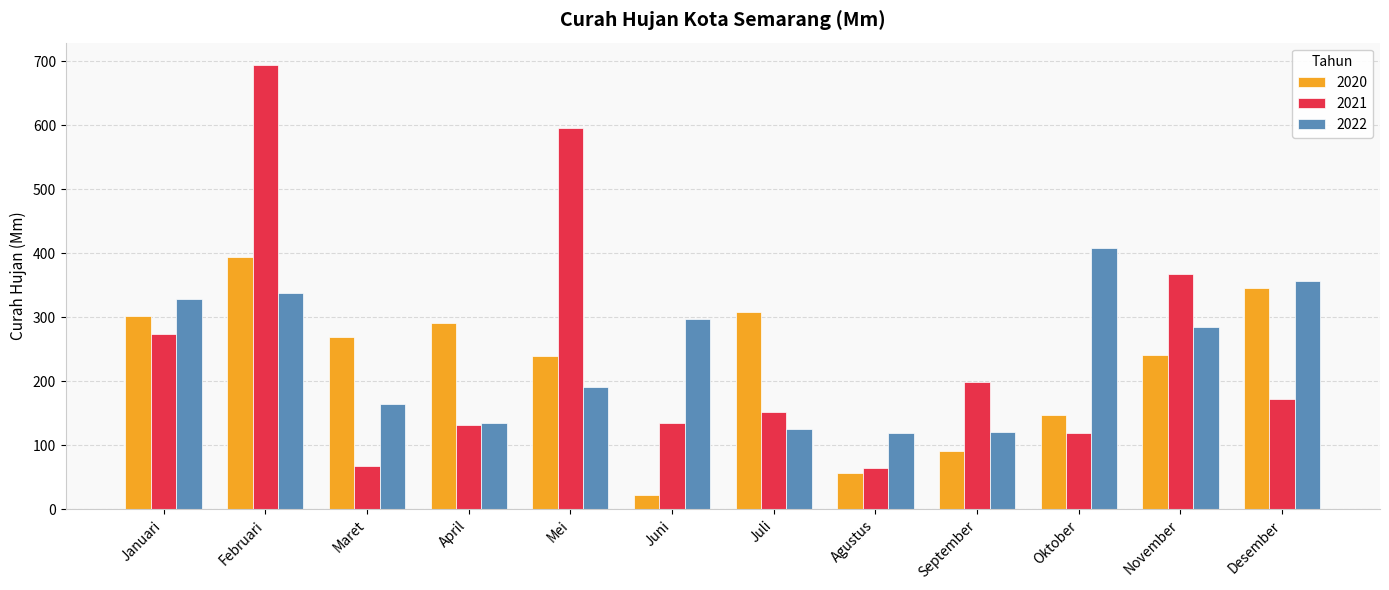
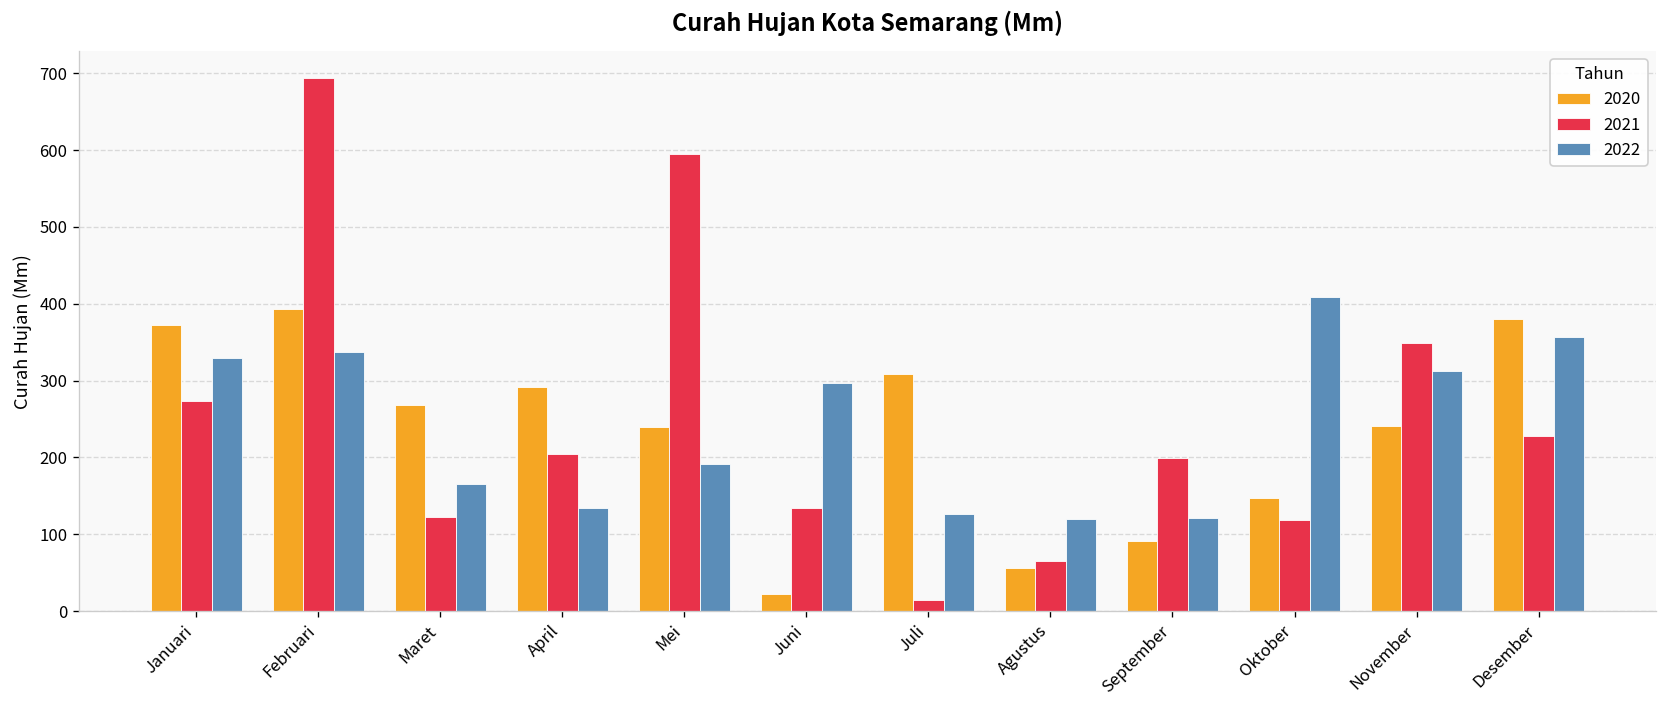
2020, Januari: 300 -> 370
2021, Maret: 70 -> 120
2021, April: 130 -> 210
2021, Juli: 150 -> 20
2021, November: 370 -> 350
2022, November: 280 -> 310
2020, Desember: 350 -> 380
2021, Desember: 170 -> 230
